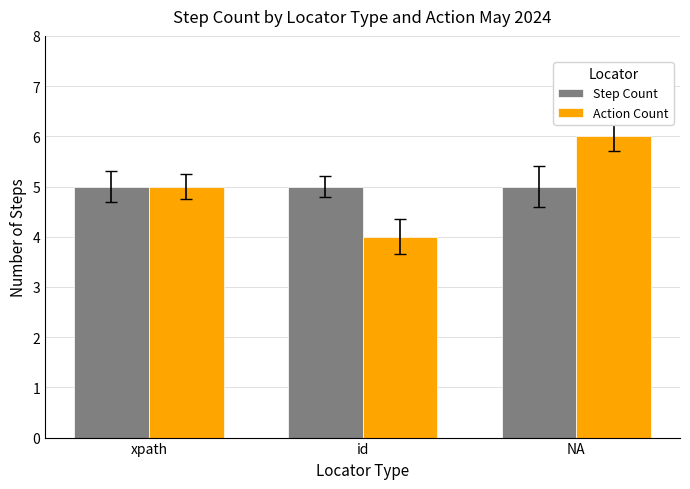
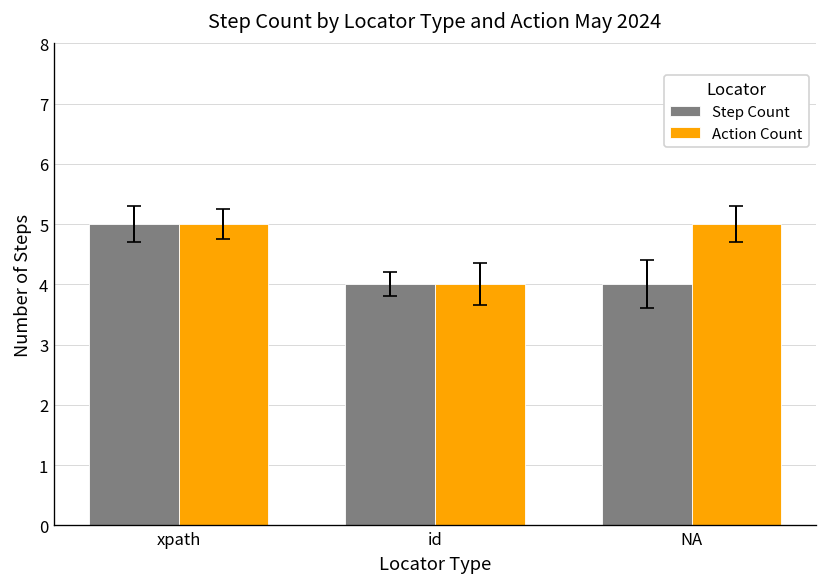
Step Count, id: 5 -> 4
Step Count, NA: 5 -> 4
Action Count, NA: 6 -> 5
